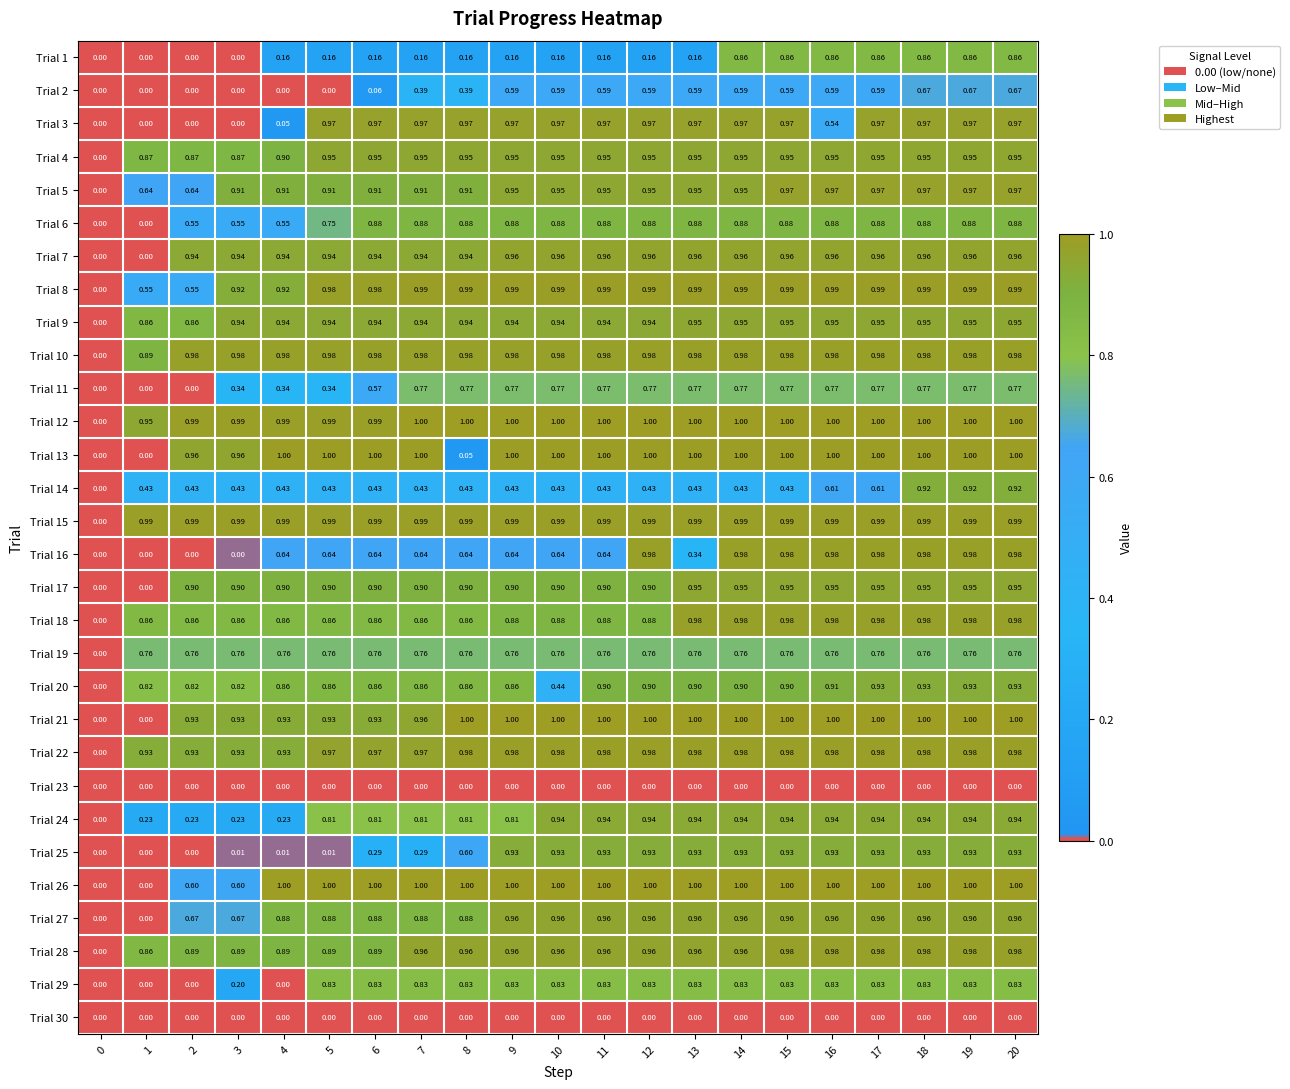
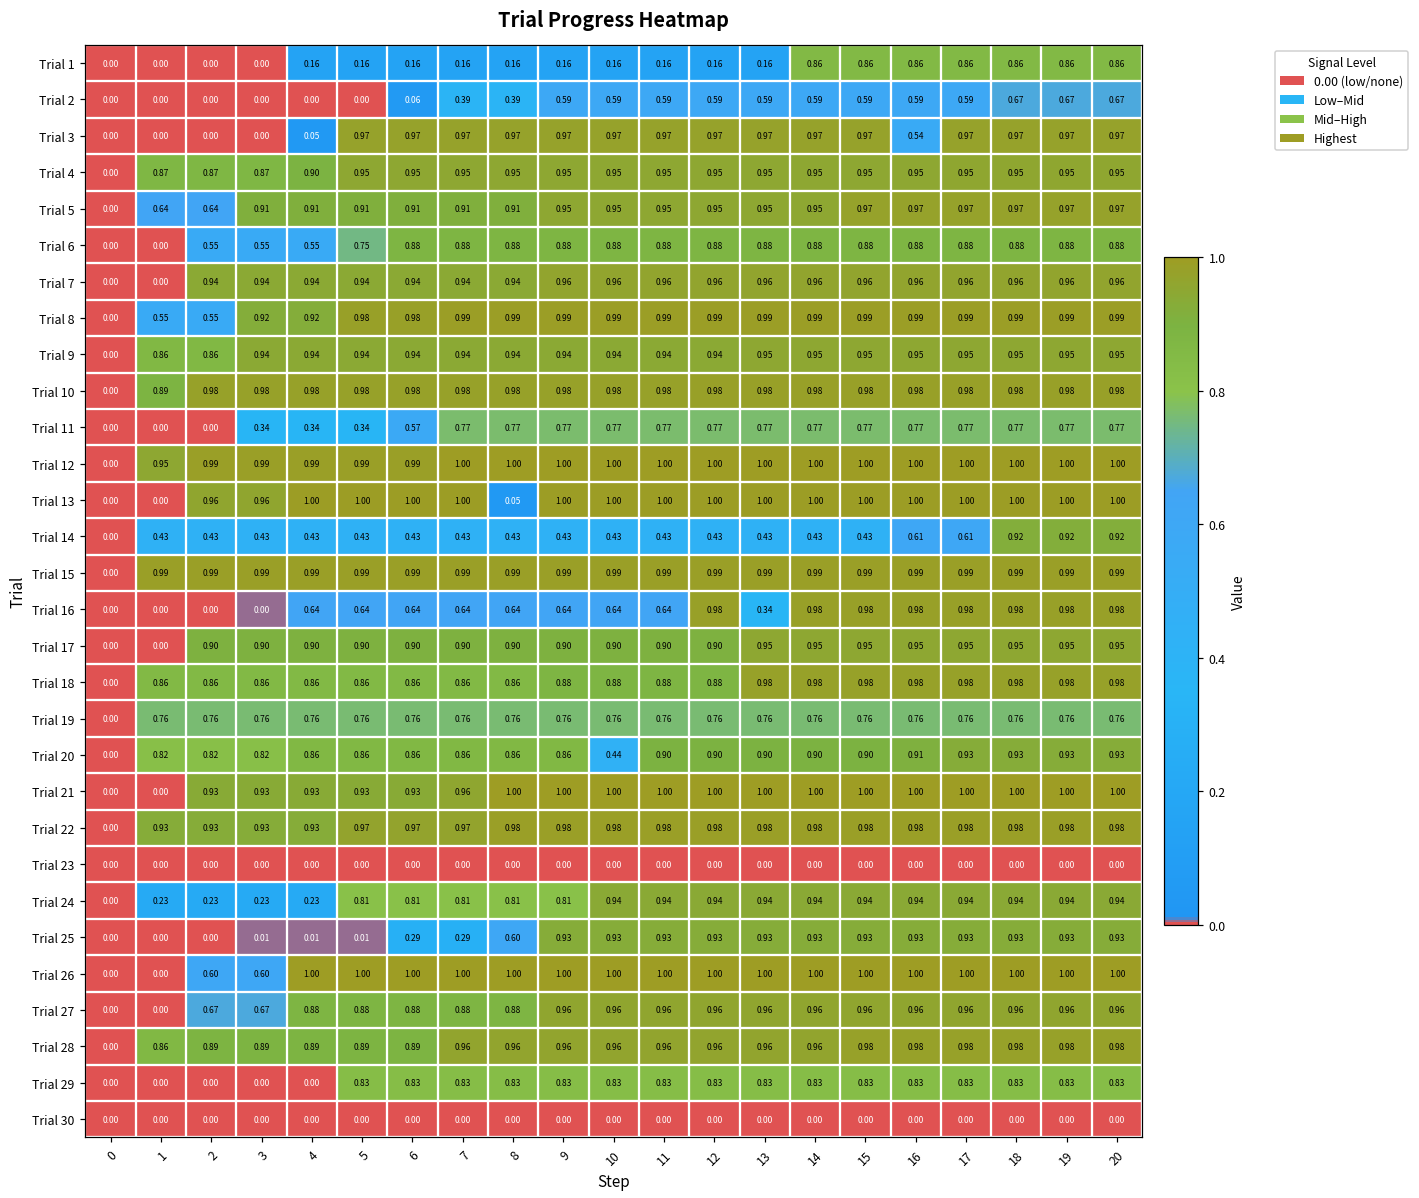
Trial 29, 3: 0.20 -> 0.00
